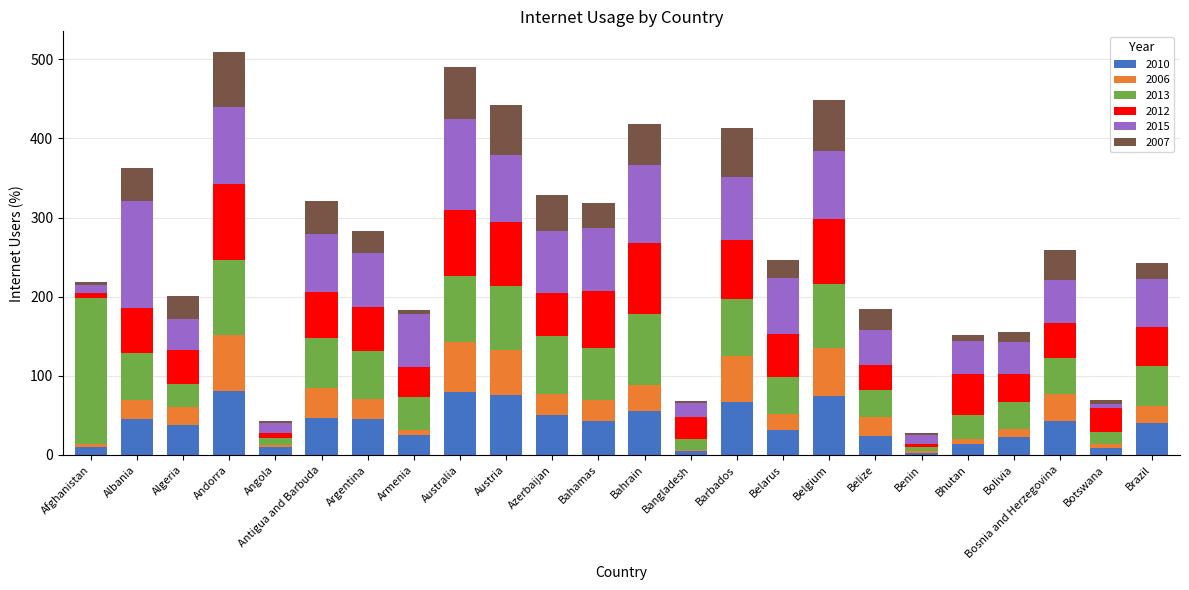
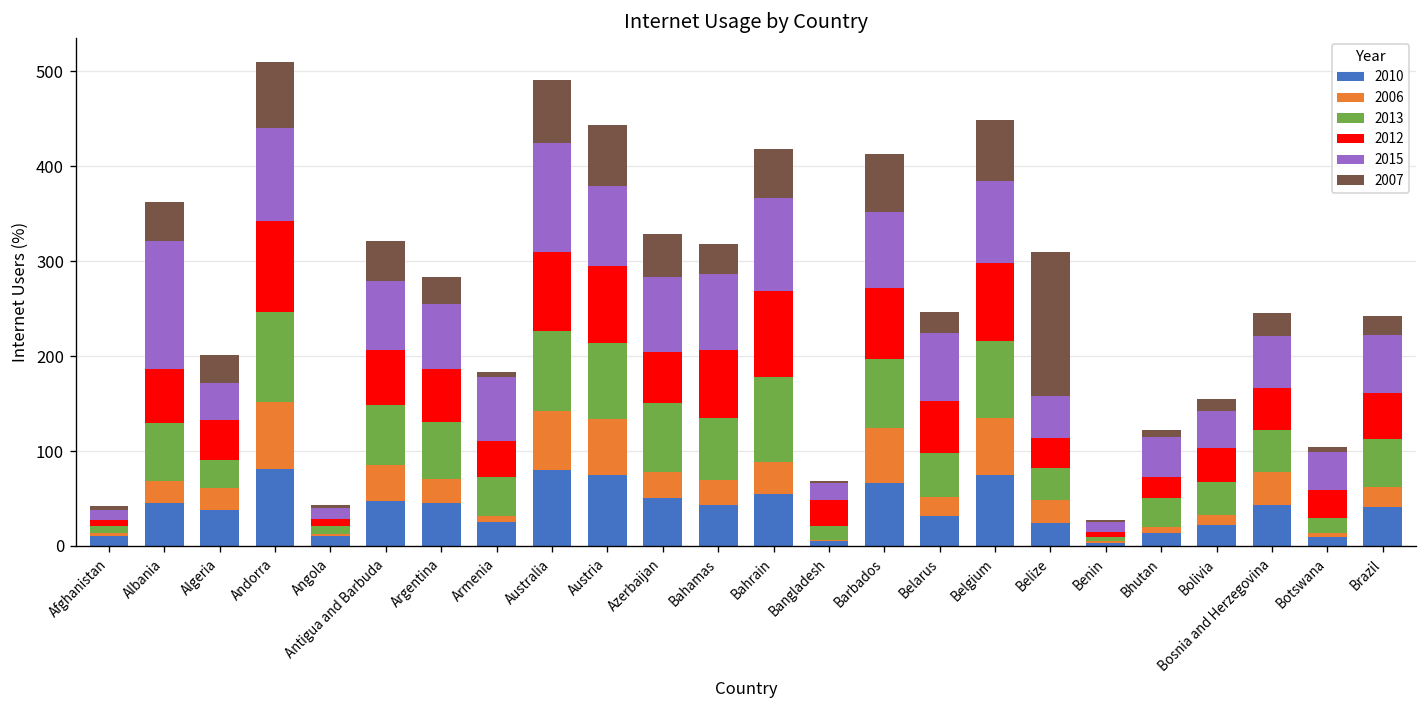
2013, Afghanistan: 180 -> 10
2007, Belize: 30 -> 150
2012, Bhutan: 50 -> 20
2007, Bosnia and Herzegovina: 40 -> 20
2015, Botswana: 10 -> 40
